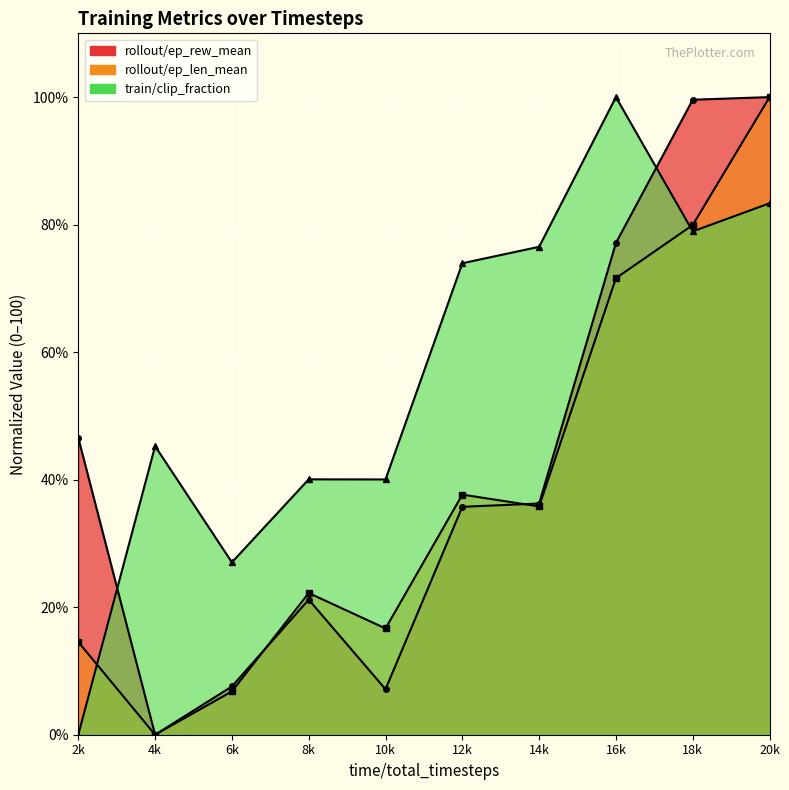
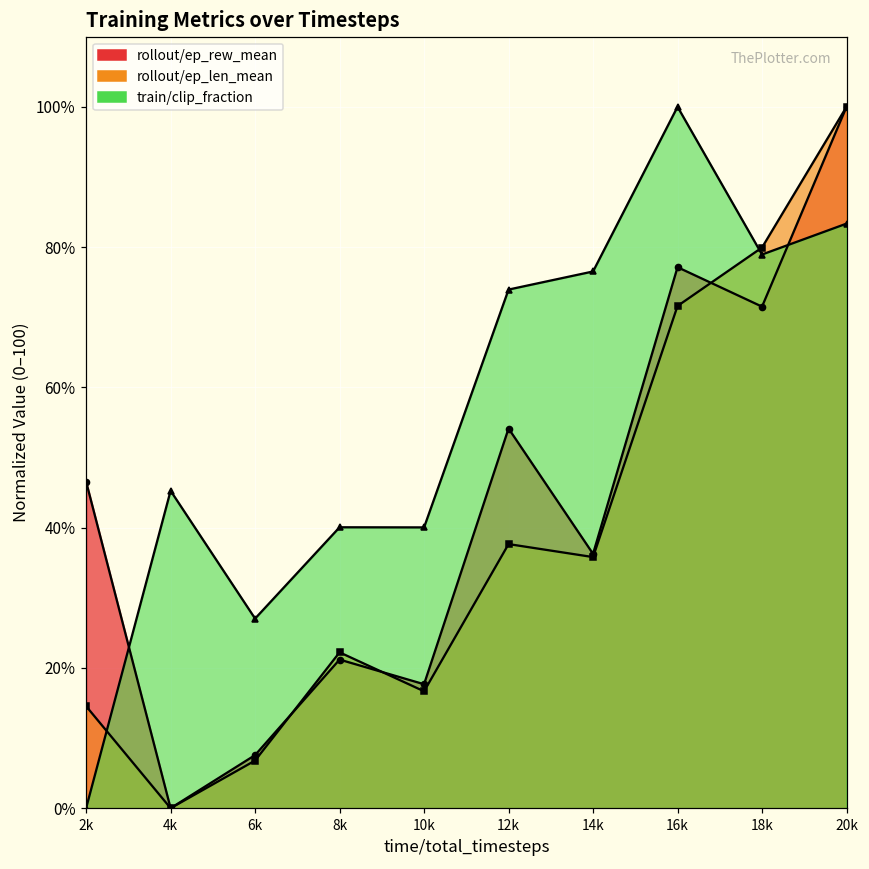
rollout/ep_rew_mean, 10k: 7% -> 18%
rollout/ep_rew_mean, 12k: 36% -> 54%
rollout/ep_rew_mean, 18k: 100% -> 72%
